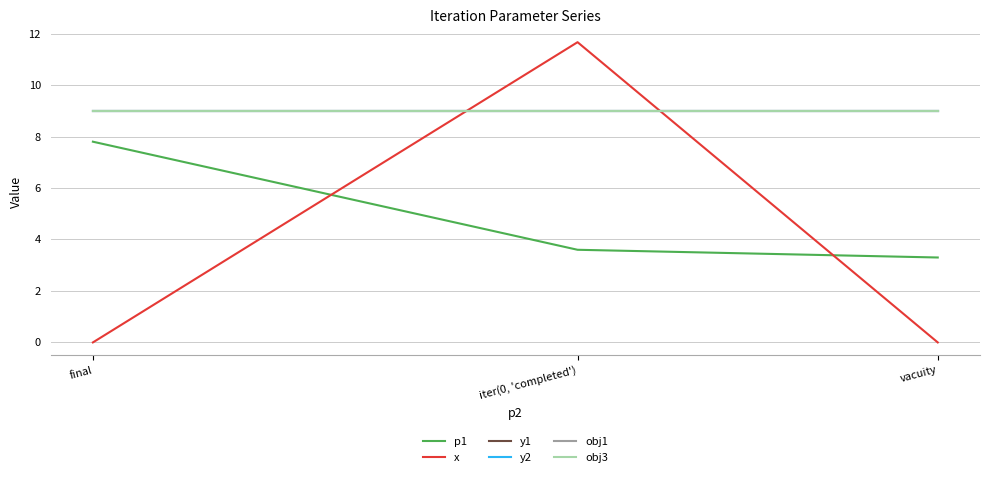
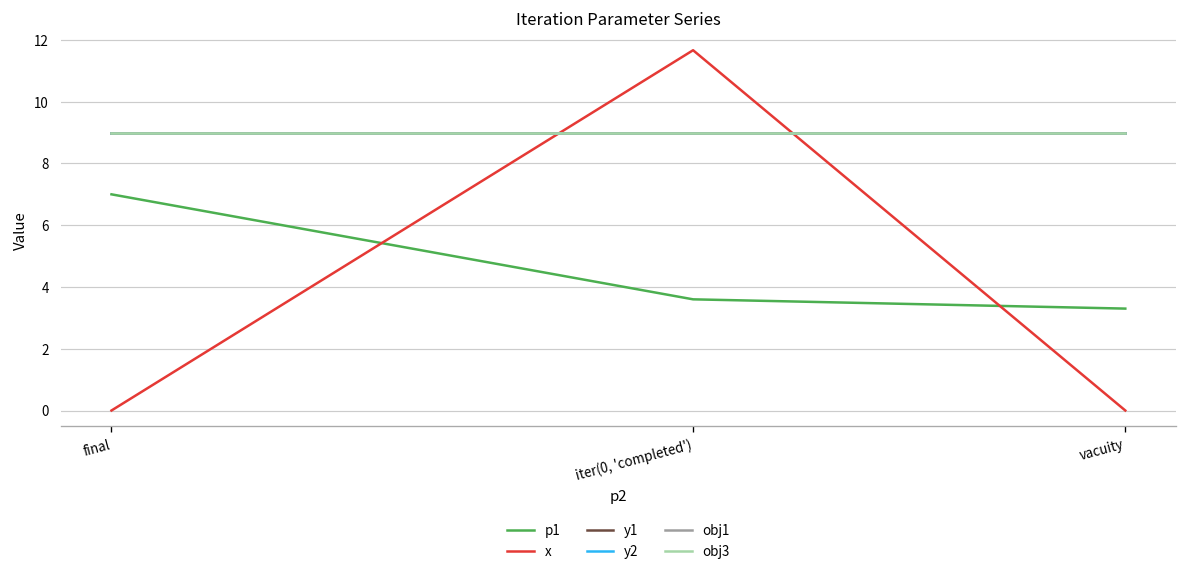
p1, final: 7.8 -> 7.0
